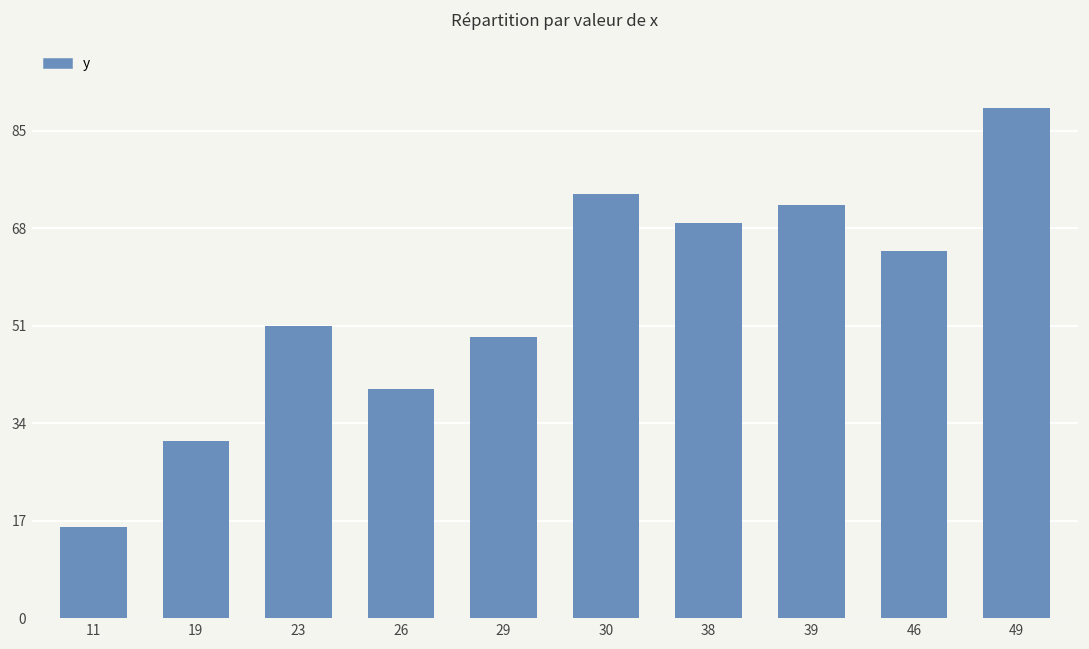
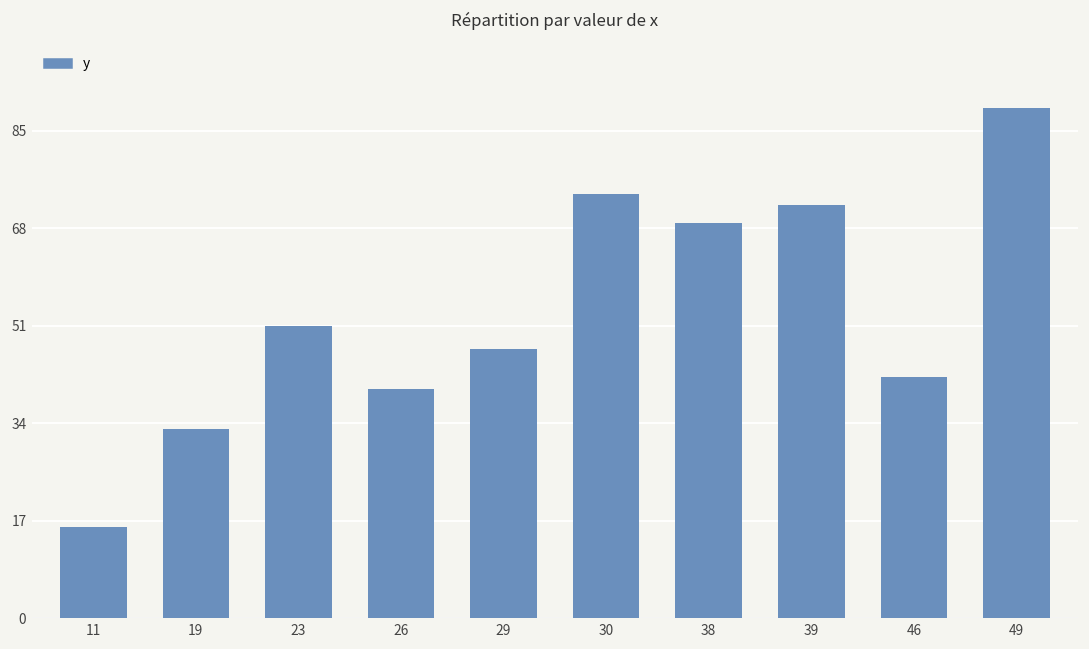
19: 31 -> 33
29: 49 -> 47
46: 64 -> 42
